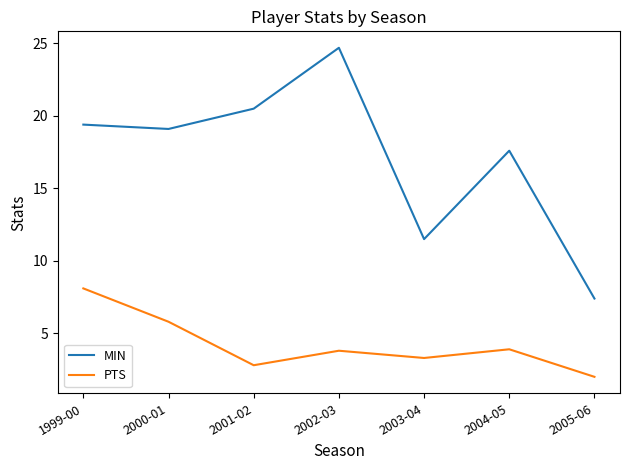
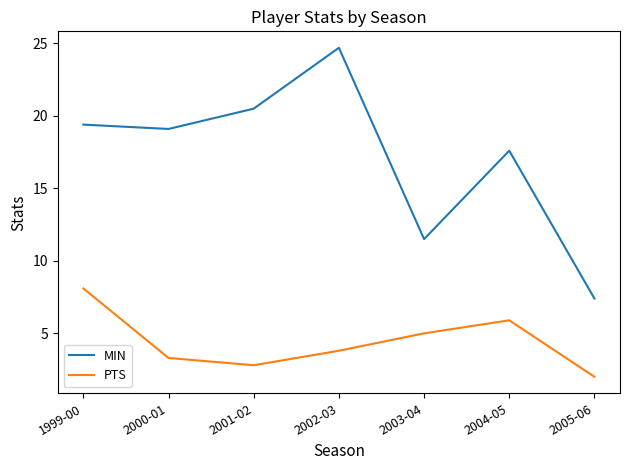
PTS, 2000-01: 5.8 -> 3.3
PTS, 2003-04: 3.3 -> 5.0
PTS, 2004-05: 3.9 -> 5.9
